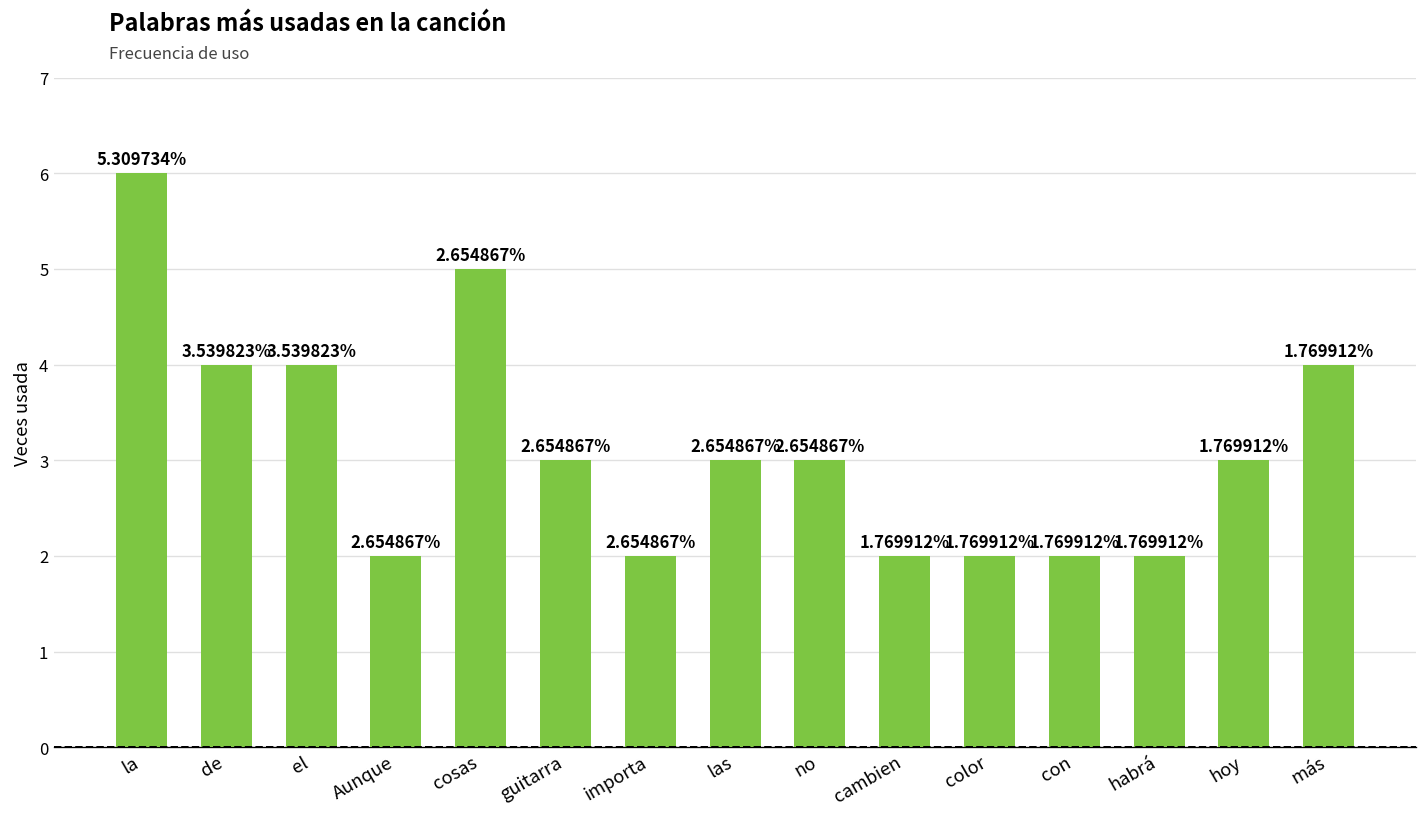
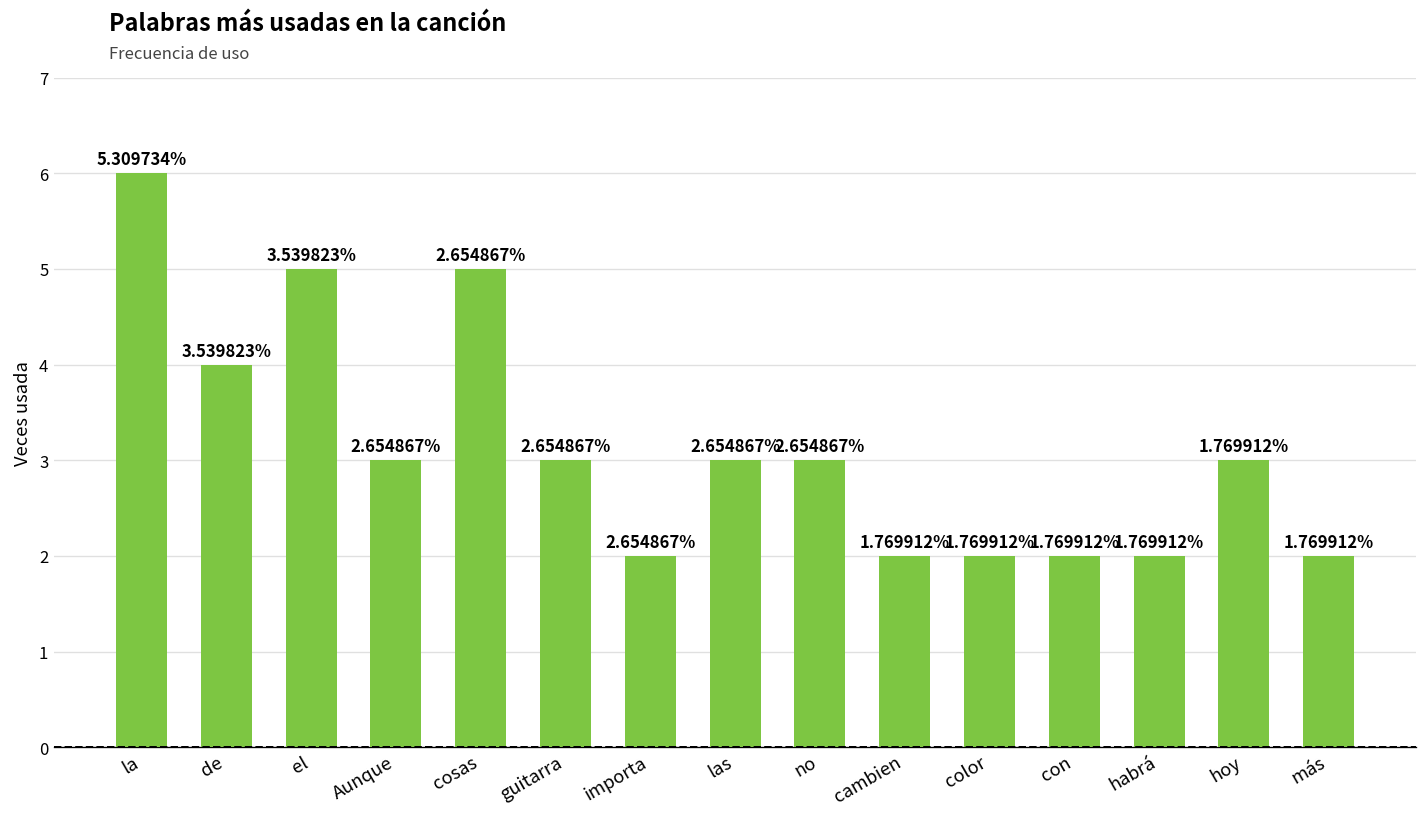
el: 4 -> 5
Aunque: 2 -> 3
más: 4 -> 2
